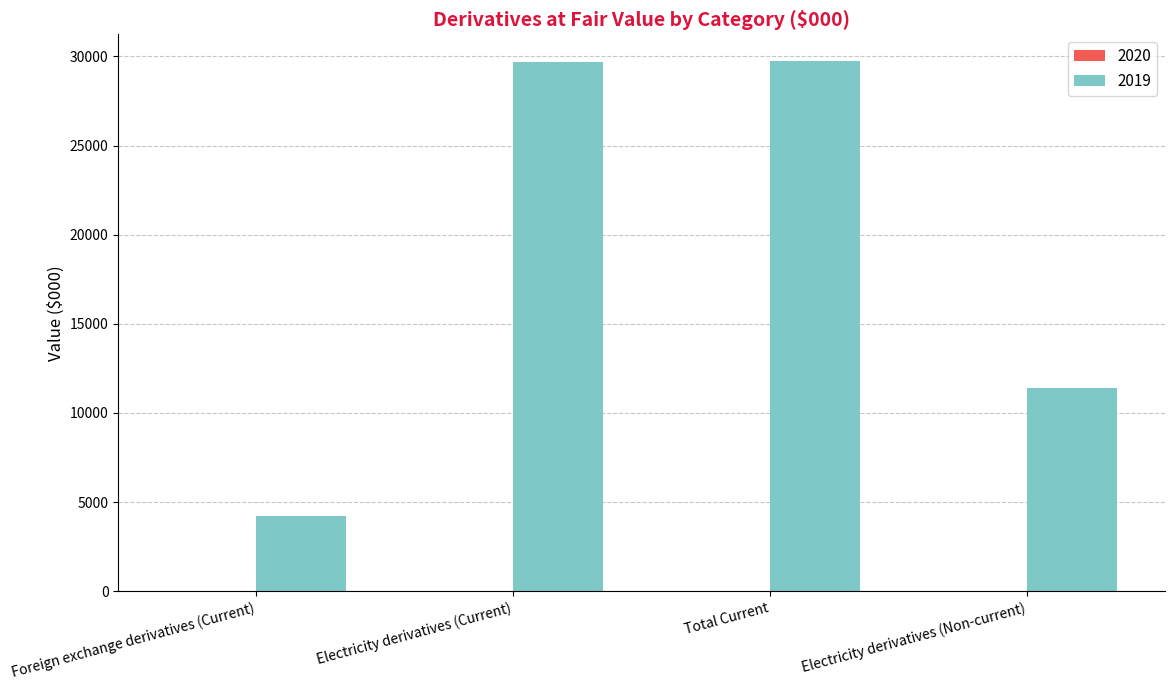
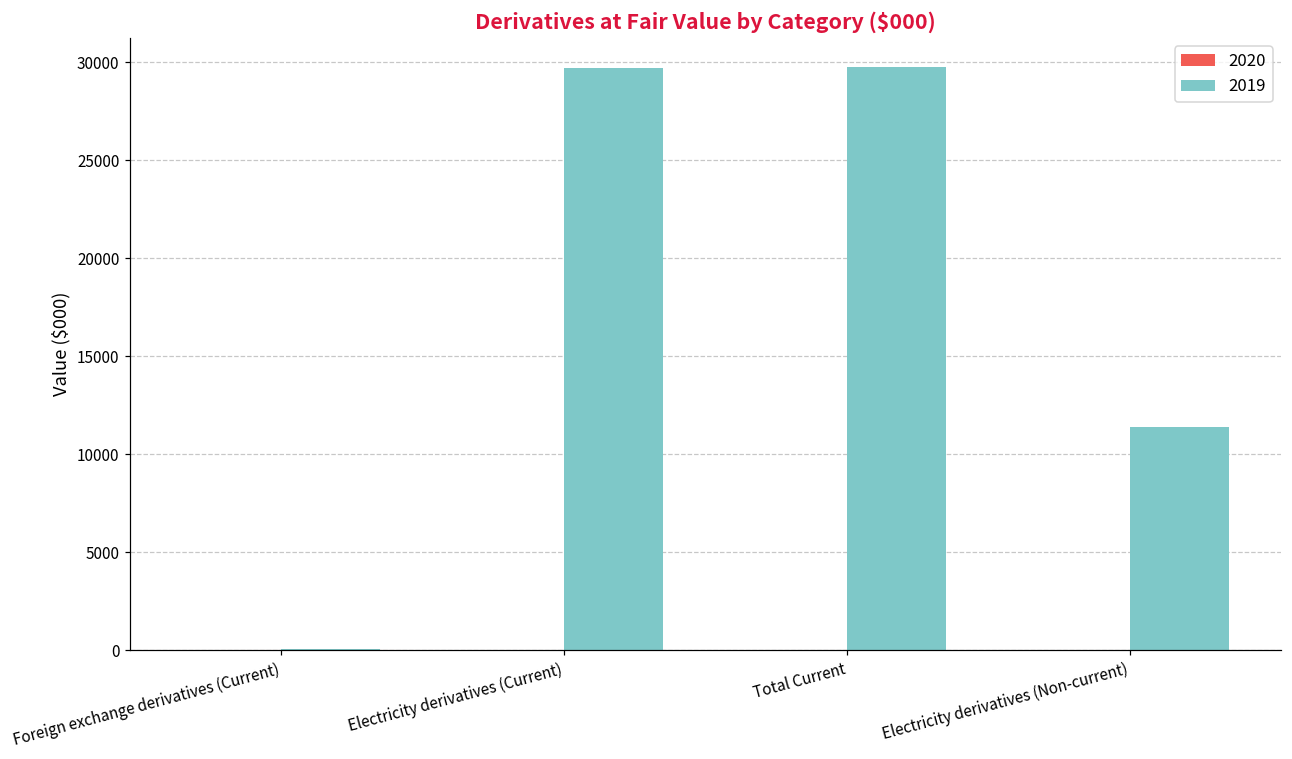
2019, Foreign exchange derivatives (Current): 4200 -> 100
